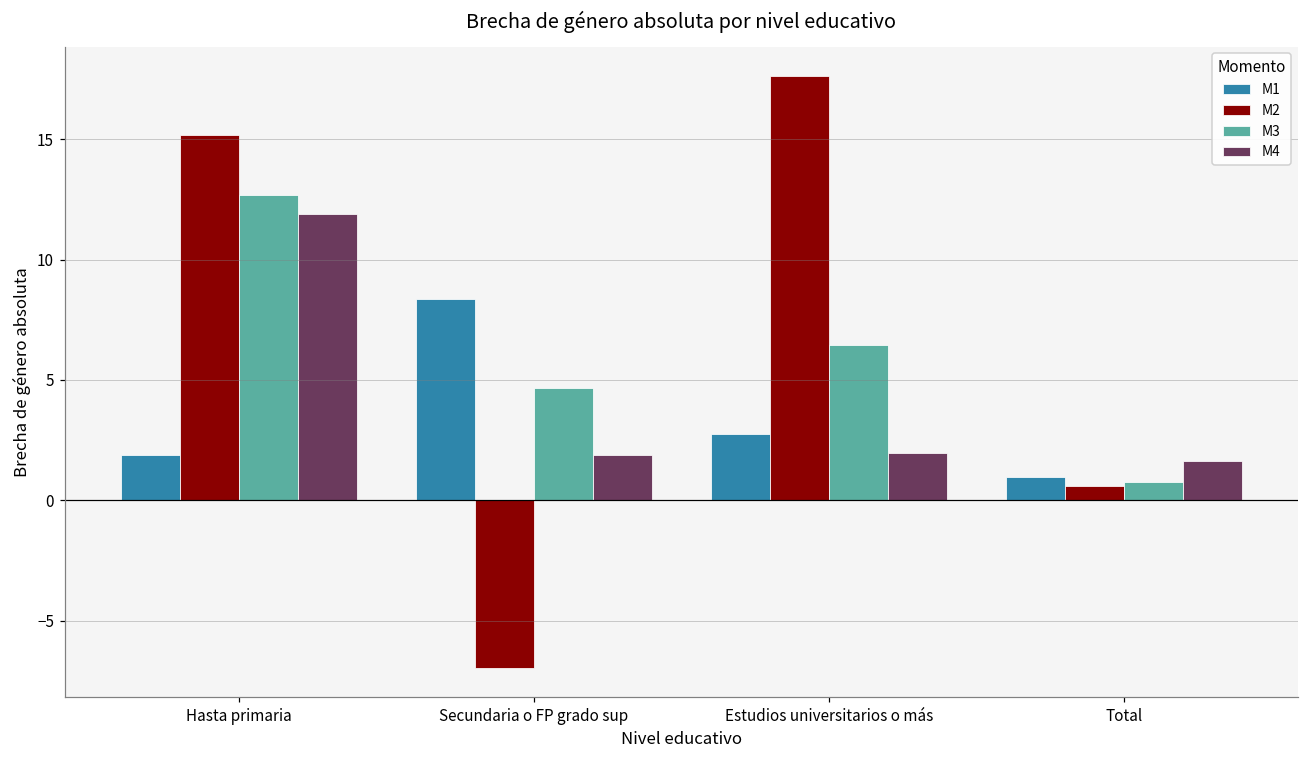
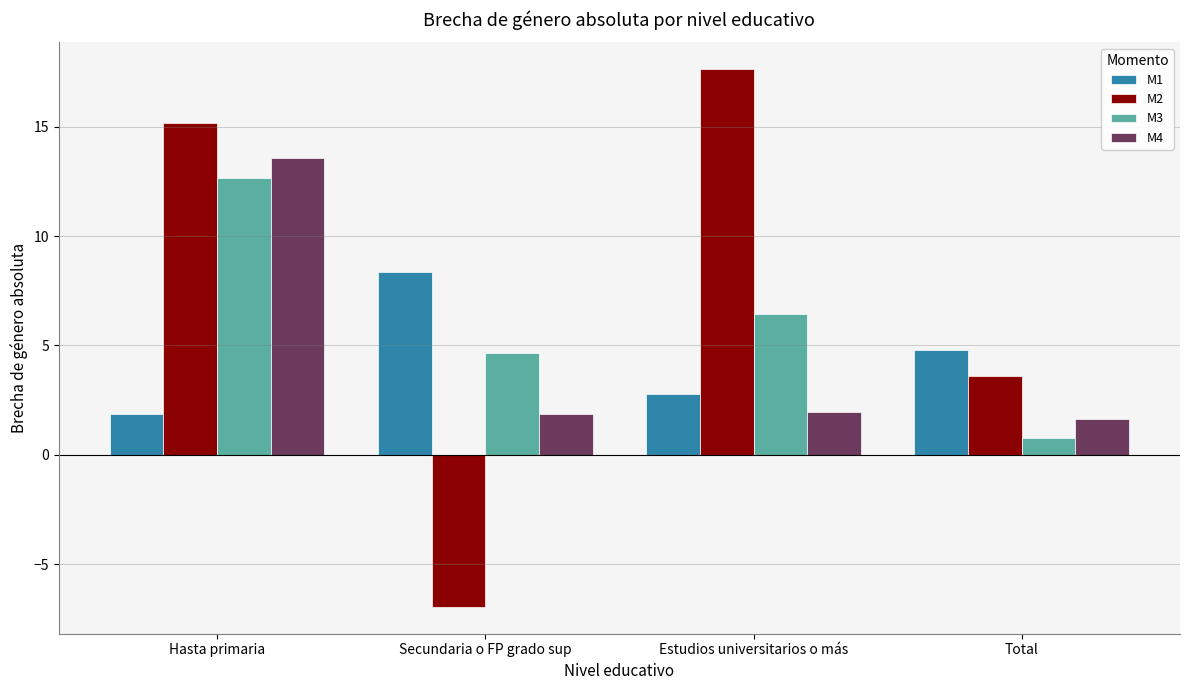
M4, Hasta primaria: 11.9 -> 13.6
M1, Total: 1.0 -> 4.8
M2, Total: 0.6 -> 3.6
